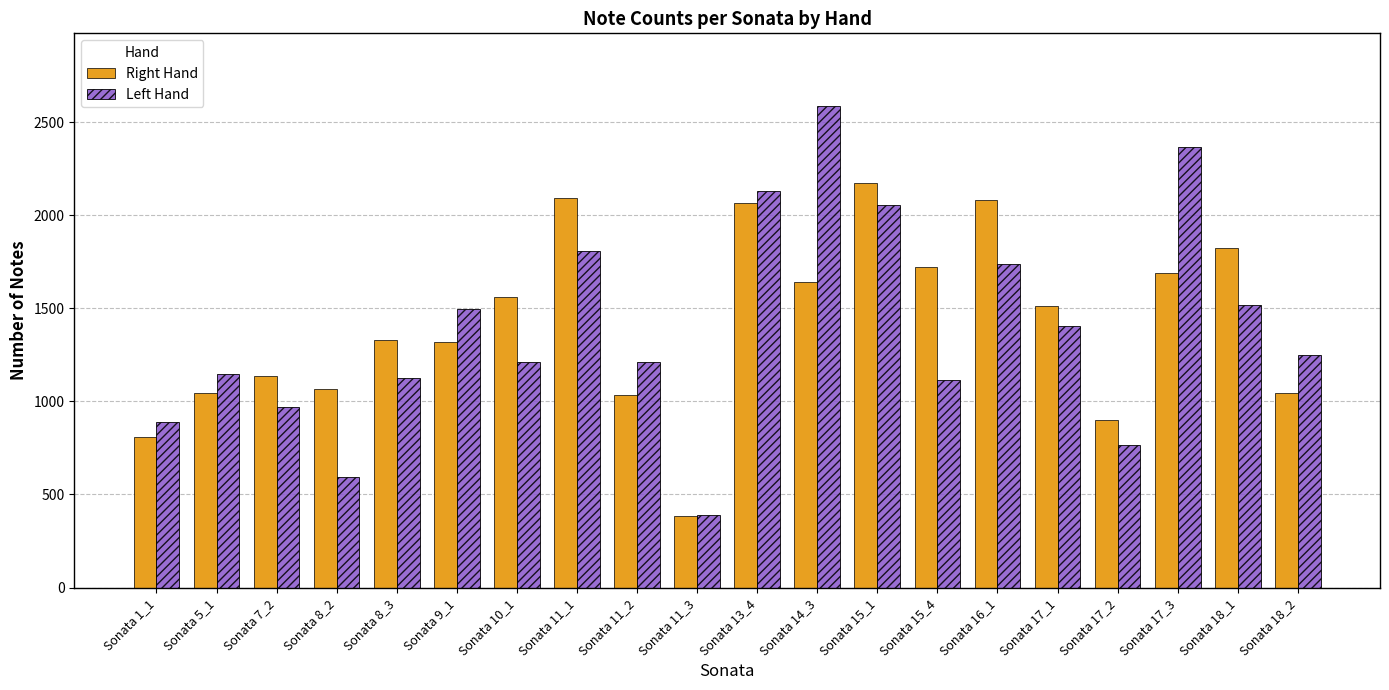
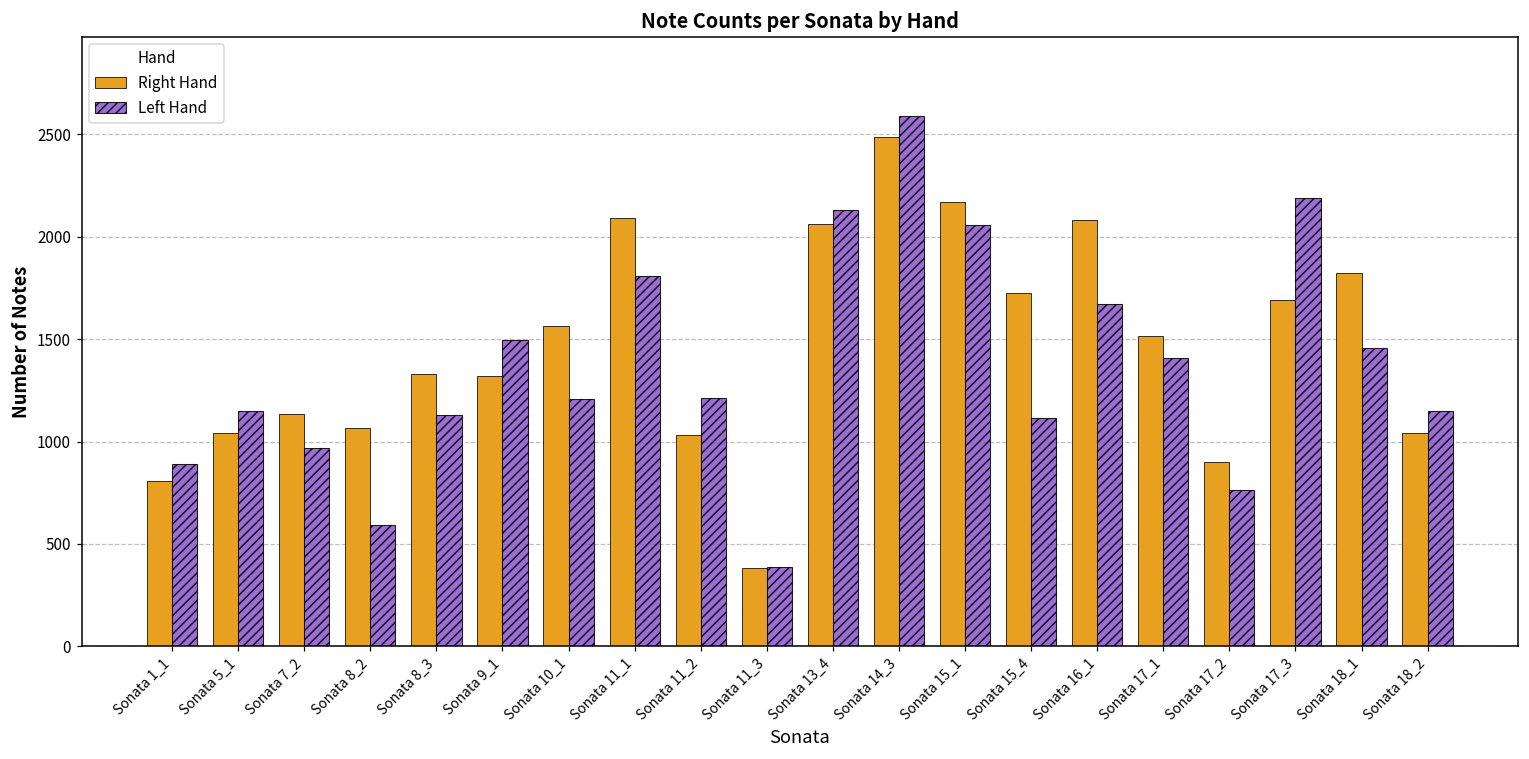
Right Hand, Sonata 14_3: 1640 -> 2490
Left Hand, Sonata 16_1: 1740 -> 1670
Left Hand, Sonata 17_3: 2360 -> 2190
Left Hand, Sonata 18_1: 1520 -> 1460
Left Hand, Sonata 18_2: 1250 -> 1150
